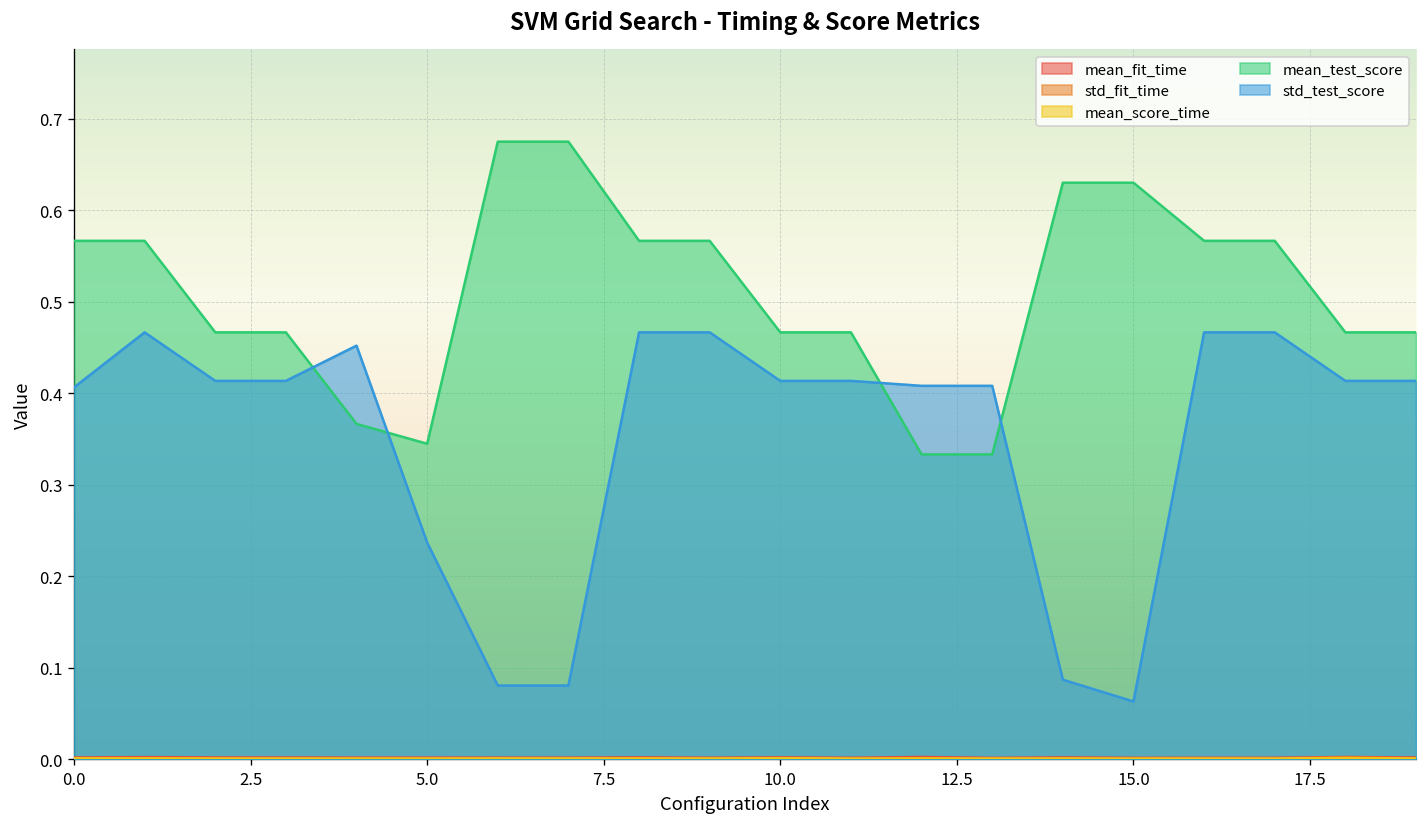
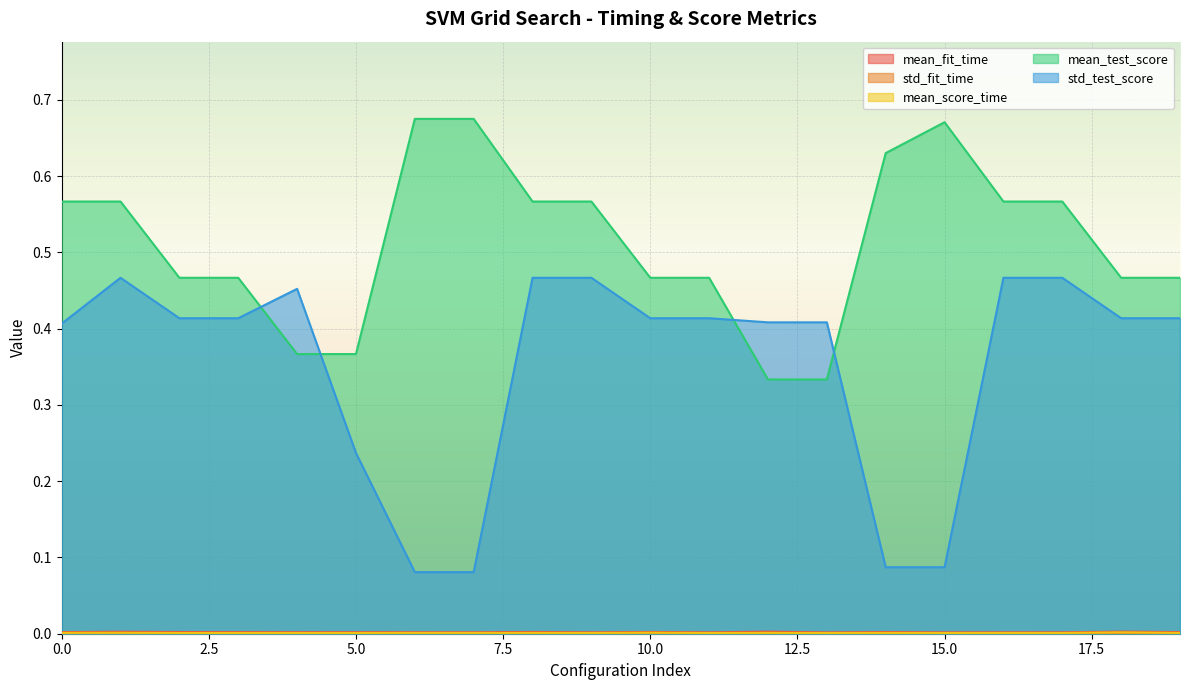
mean_test_score, 5.0: 0.34 -> 0.37
mean_test_score, 15.0: 0.63 -> 0.67
std_test_score, 15.0: 0.06 -> 0.09
